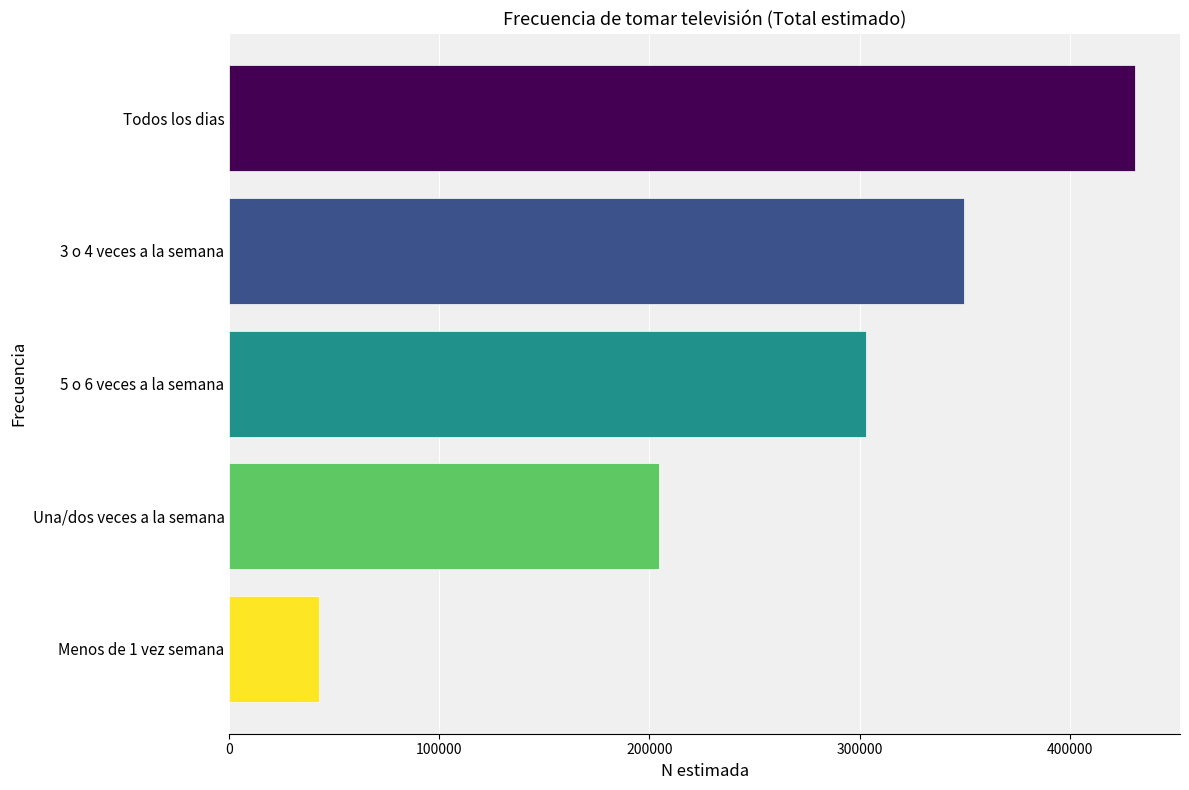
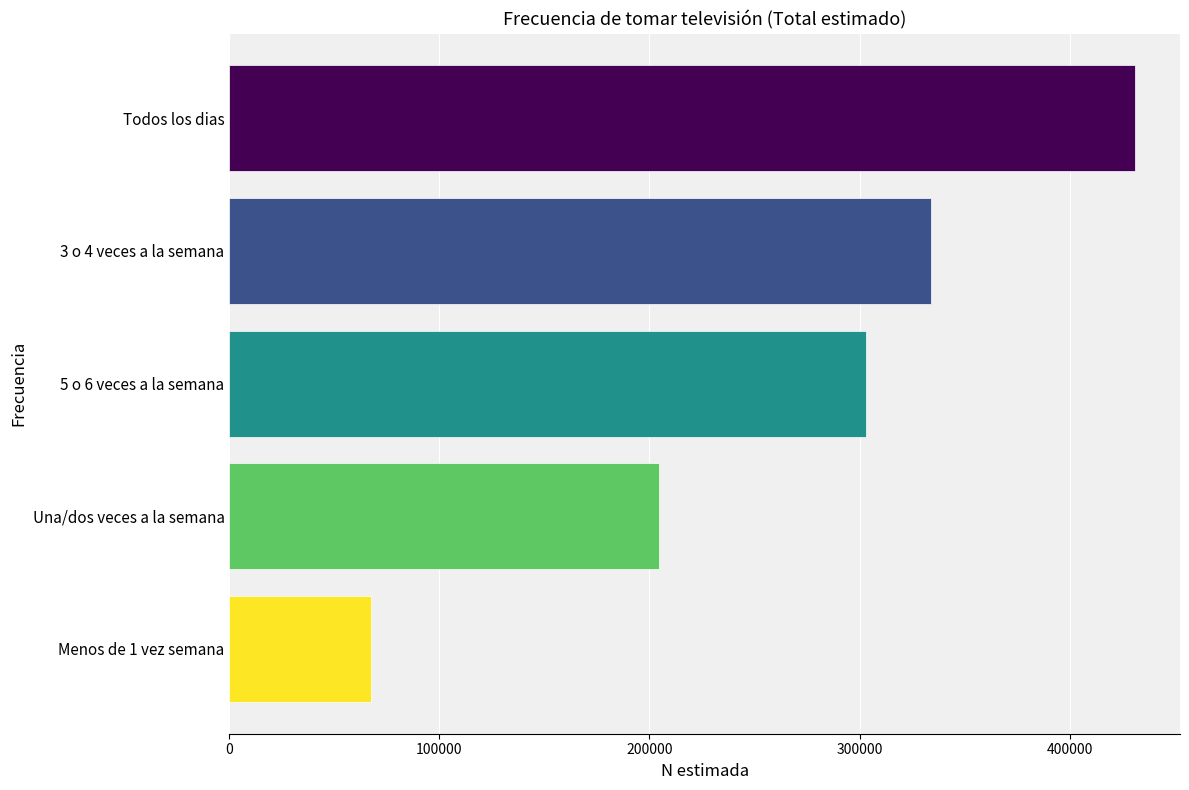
3 o 4 veces a la semana: 350000 -> 334000
Menos de 1 vez semana: 43000 -> 67000
